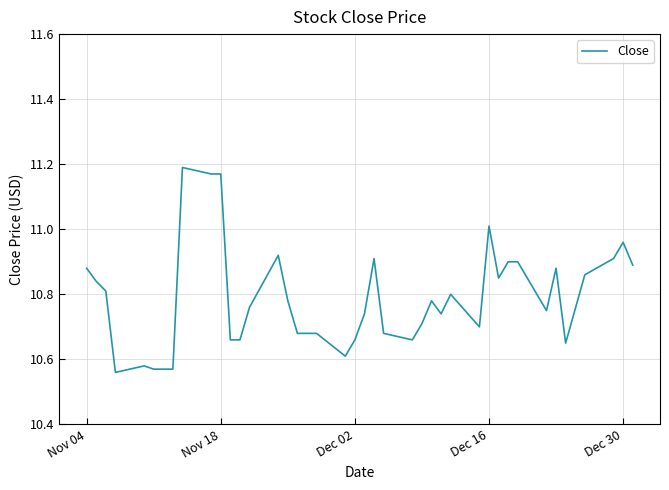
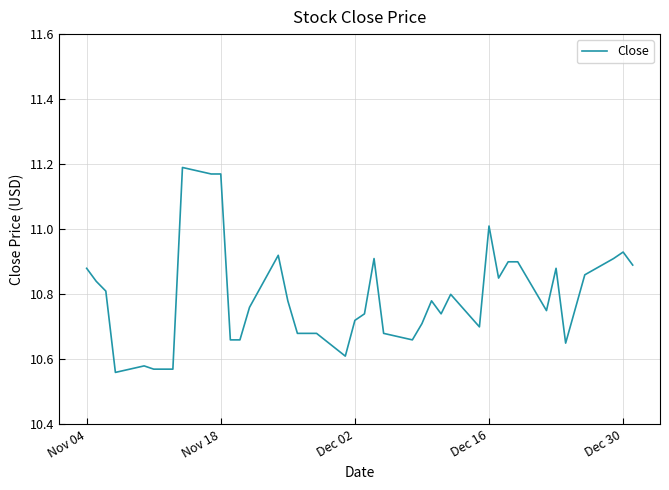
Dec 02: 10.66 -> 10.72
Dec 30: 10.96 -> 10.93
